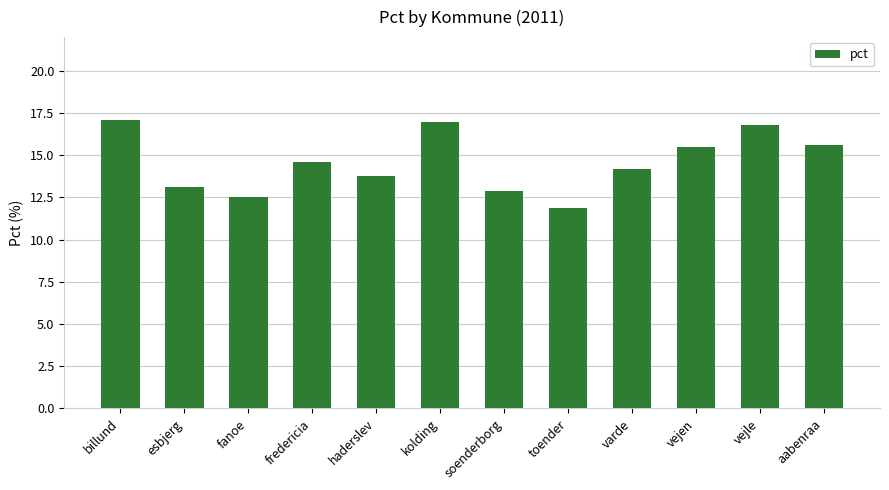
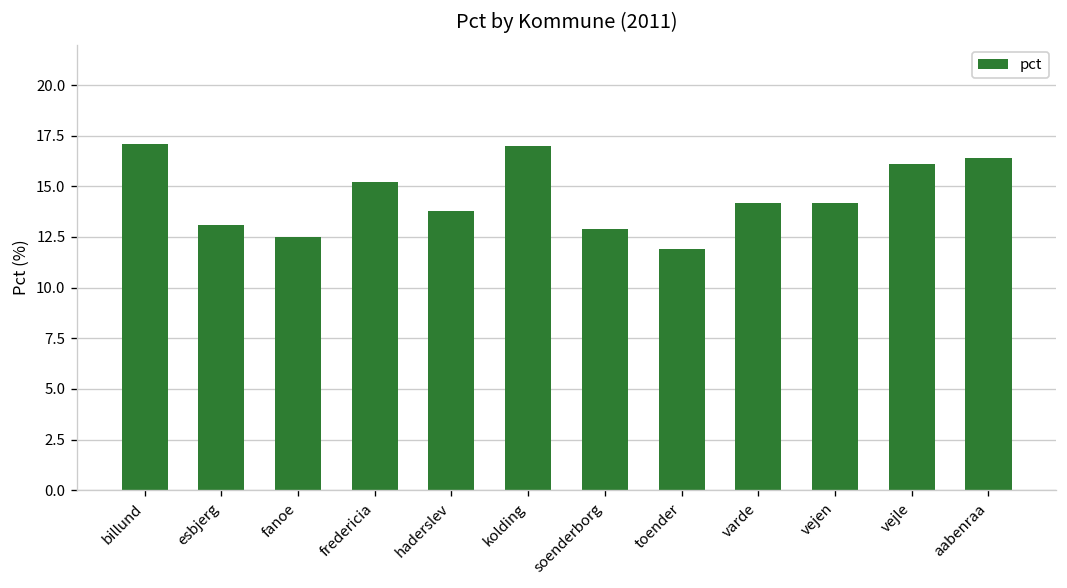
fredericia: 14.6 -> 15.2
vejen: 15.5 -> 14.2
vejle: 16.8 -> 16.1
aabenraa: 15.6 -> 16.4
